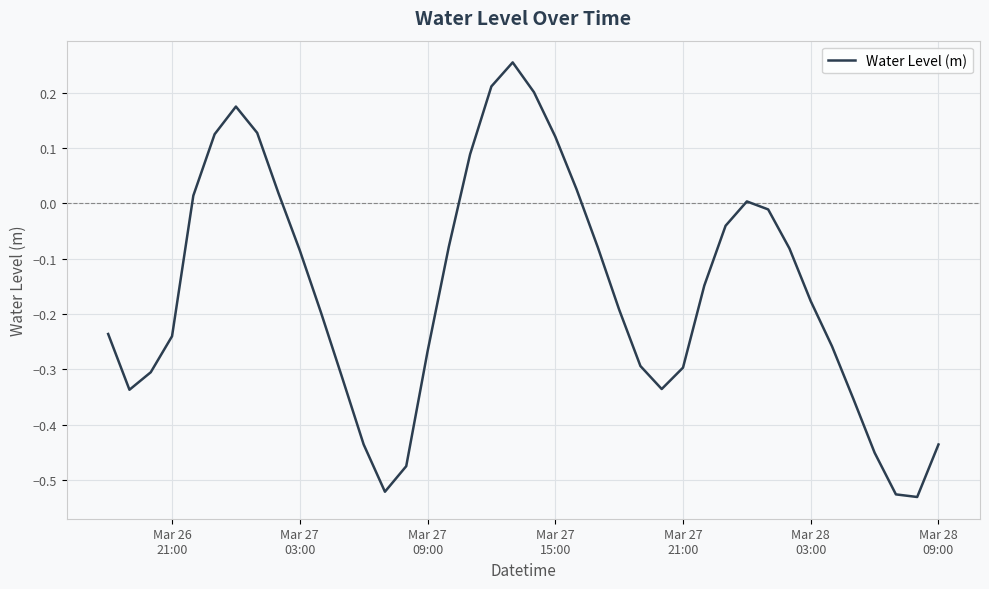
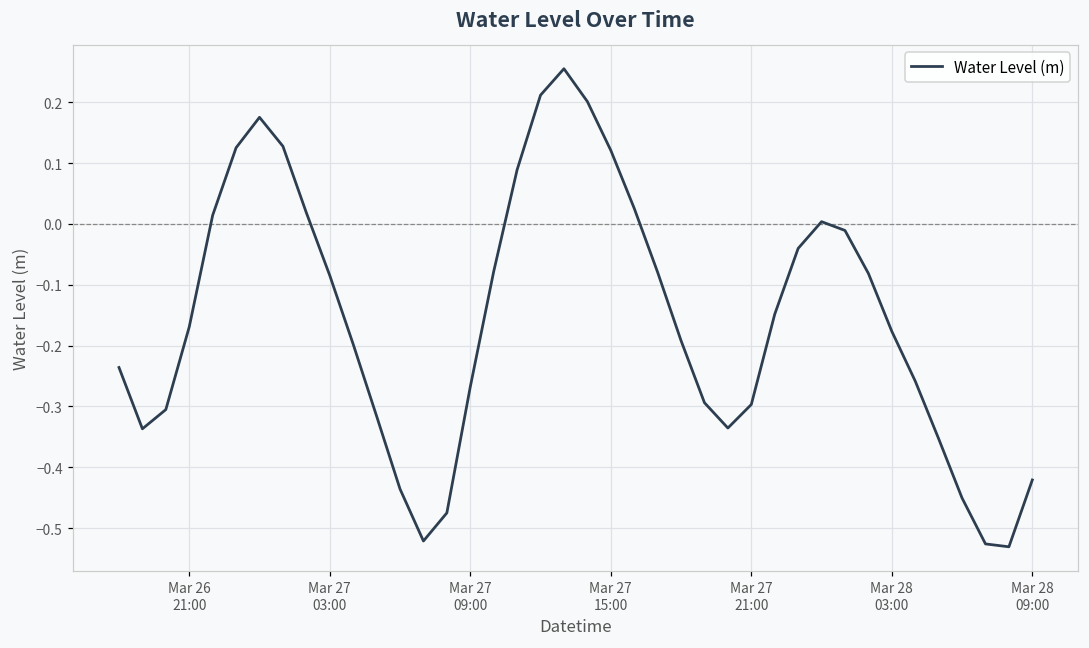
Mar 26 21:00: -0.24 -> -0.17
Mar 28 09:00: -0.44 -> -0.42
